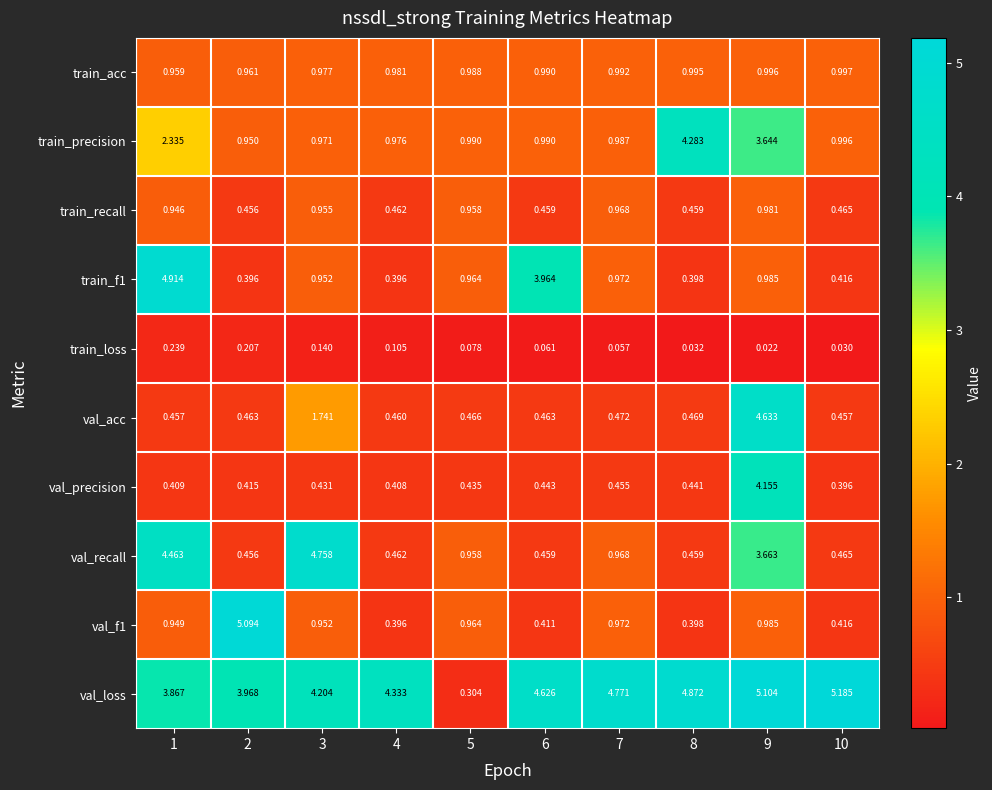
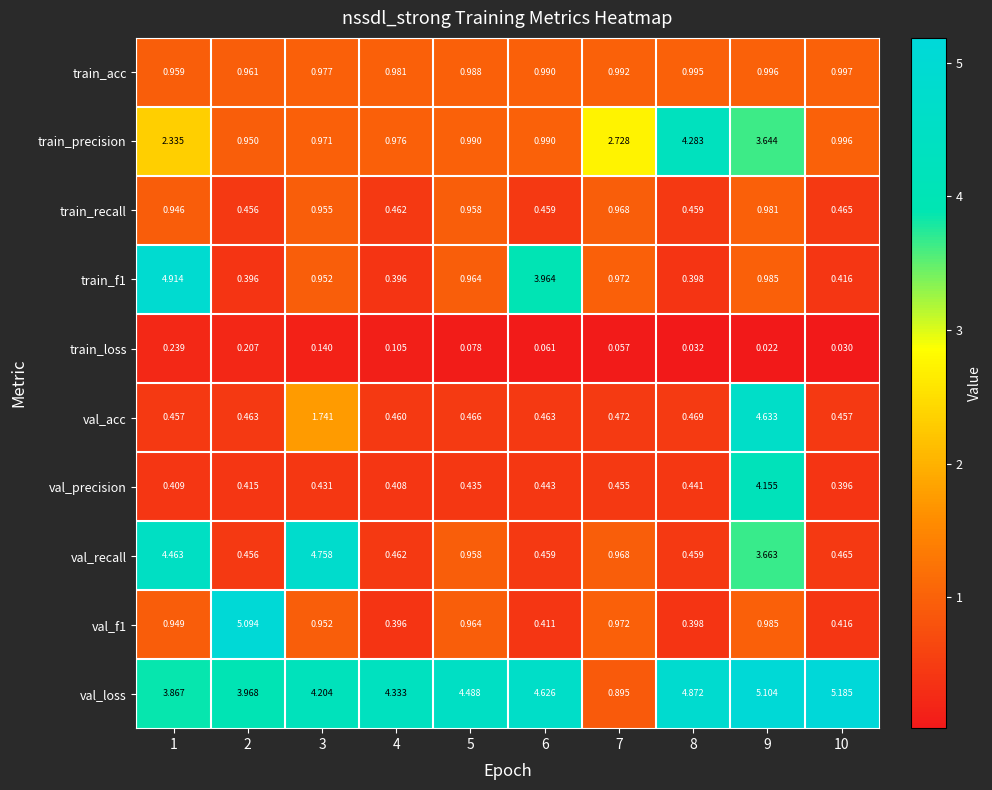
train_precision, 7: 0.987 -> 2.728
val_loss, 5: 0.304 -> 4.488
val_loss, 7: 4.771 -> 0.895
